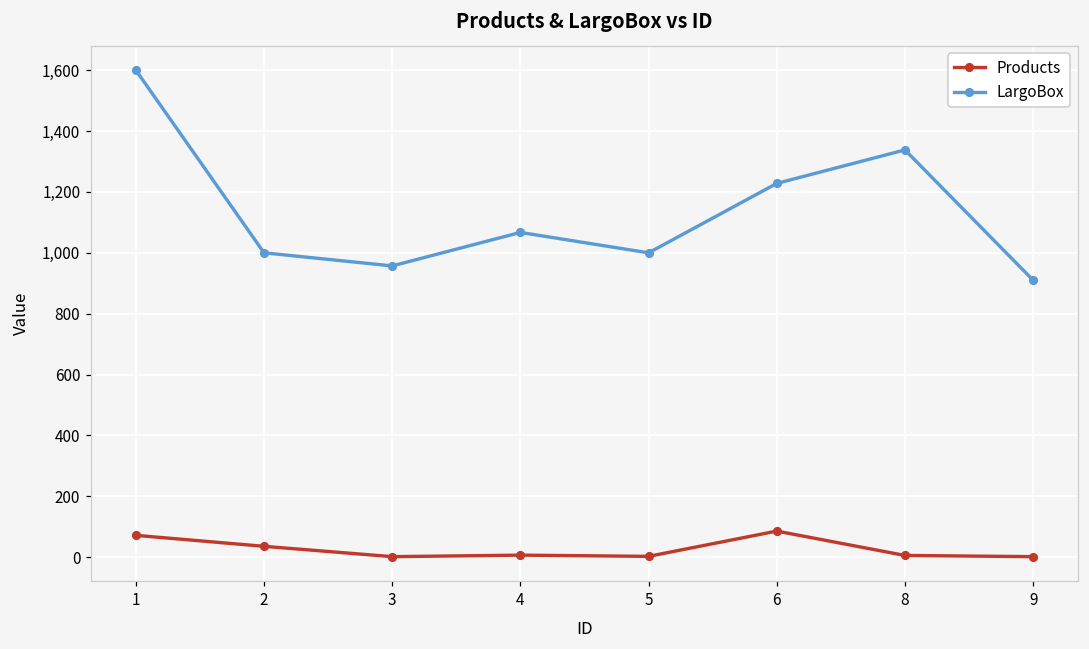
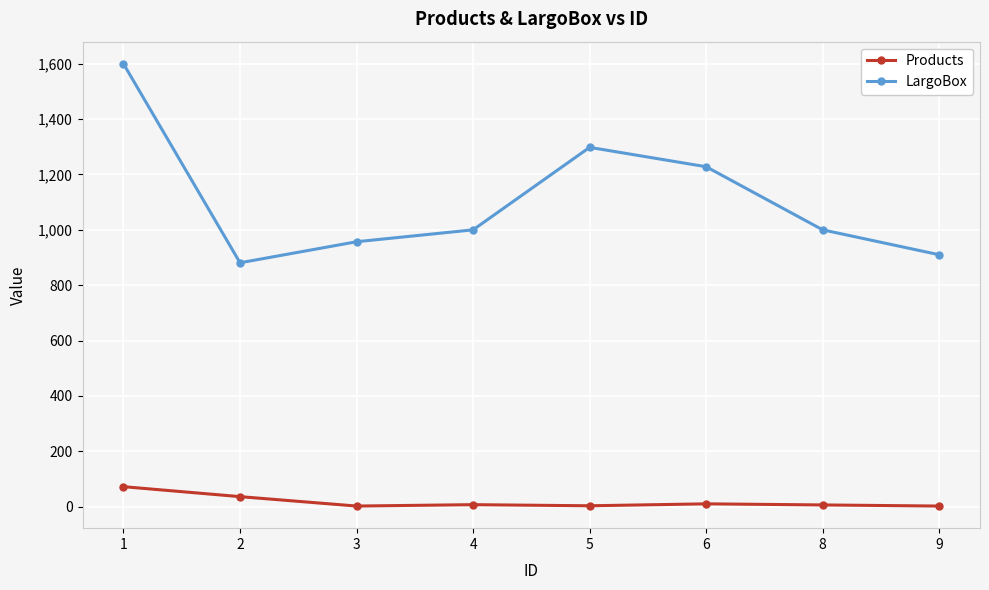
LargoBox, 2: 1,000 -> 880
LargoBox, 4: 1,070 -> 1,000
LargoBox, 5: 1,000 -> 1,300
Products, 6: 90 -> 10
LargoBox, 8: 1,340 -> 1,000
